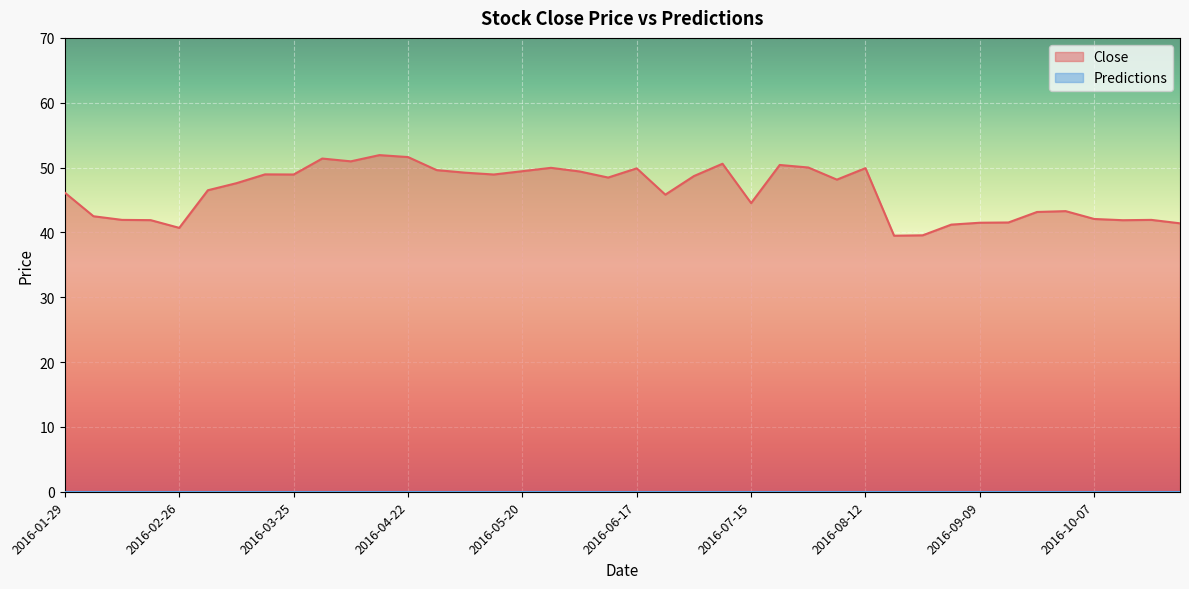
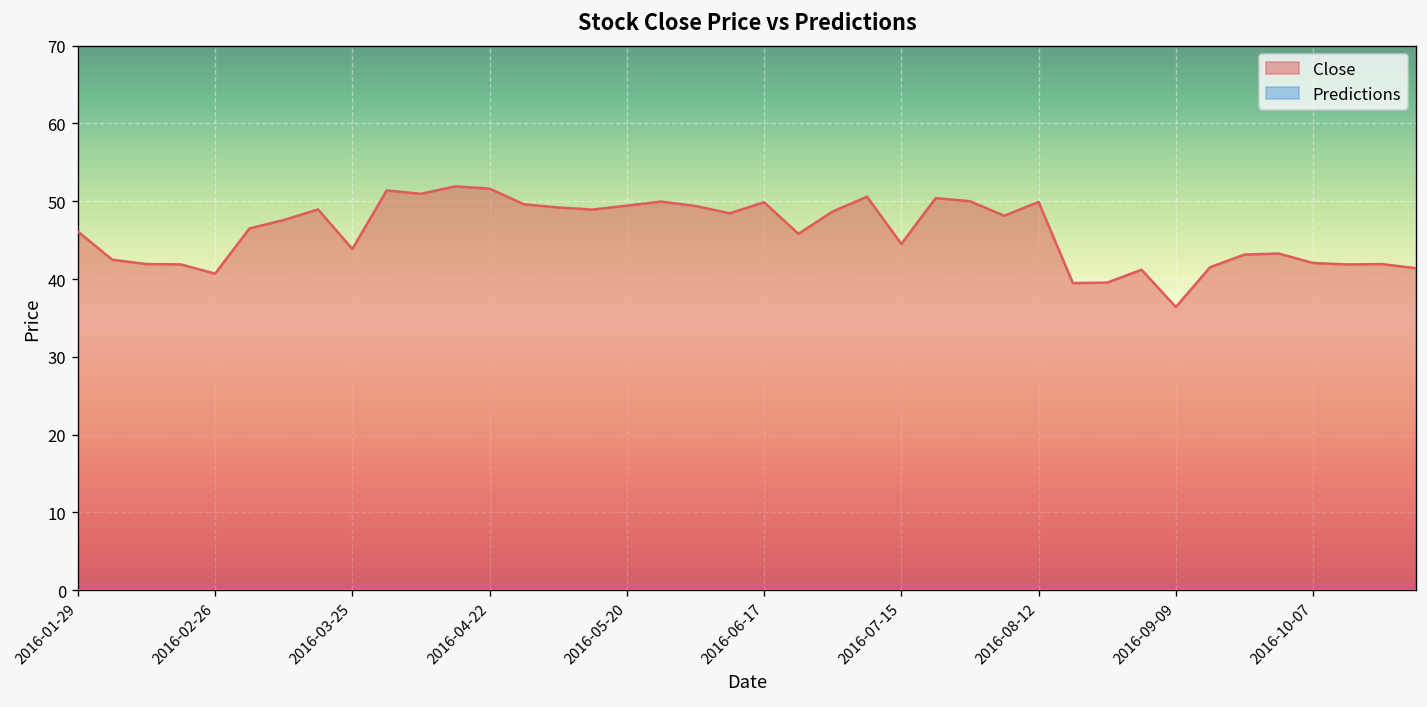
Close, 2016-03-25: 49 -> 44
Close, 2016-09-09: 41 -> 36
